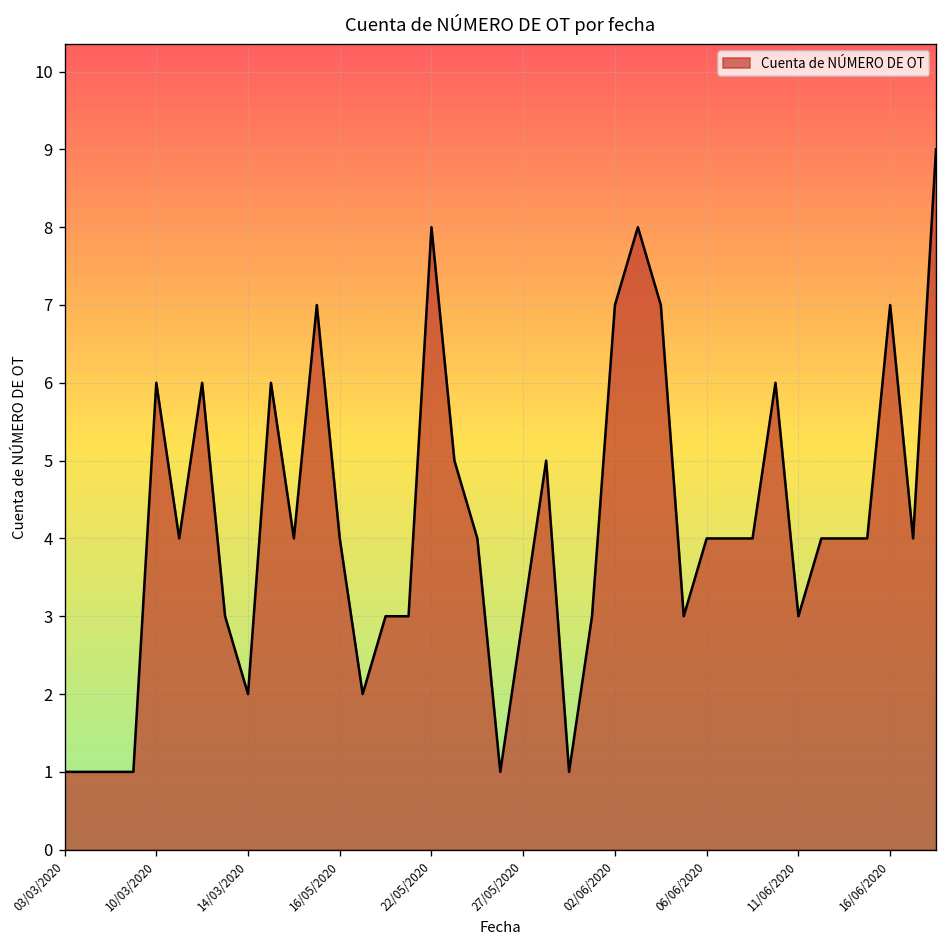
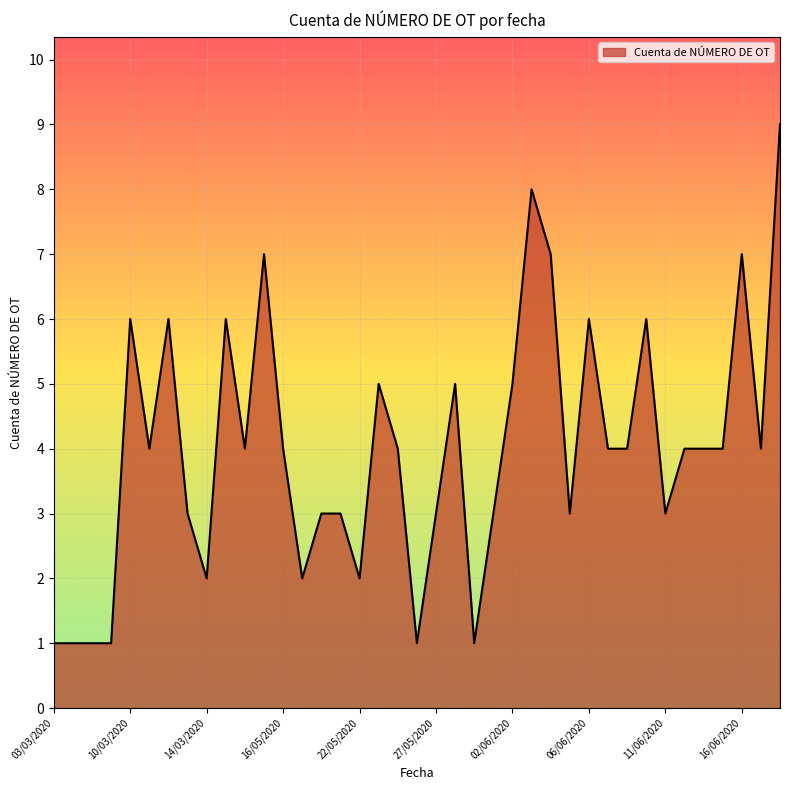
22/05/2020: 8 -> 2
02/06/2020: 7 -> 5
06/06/2020: 4 -> 6
